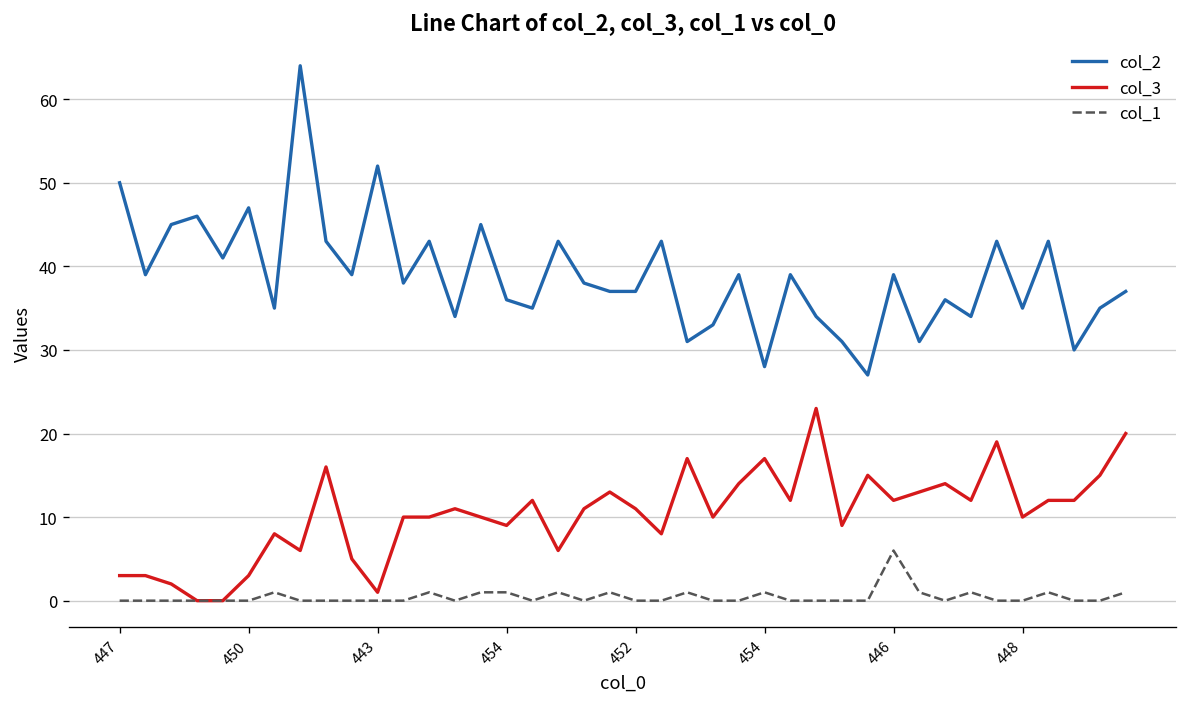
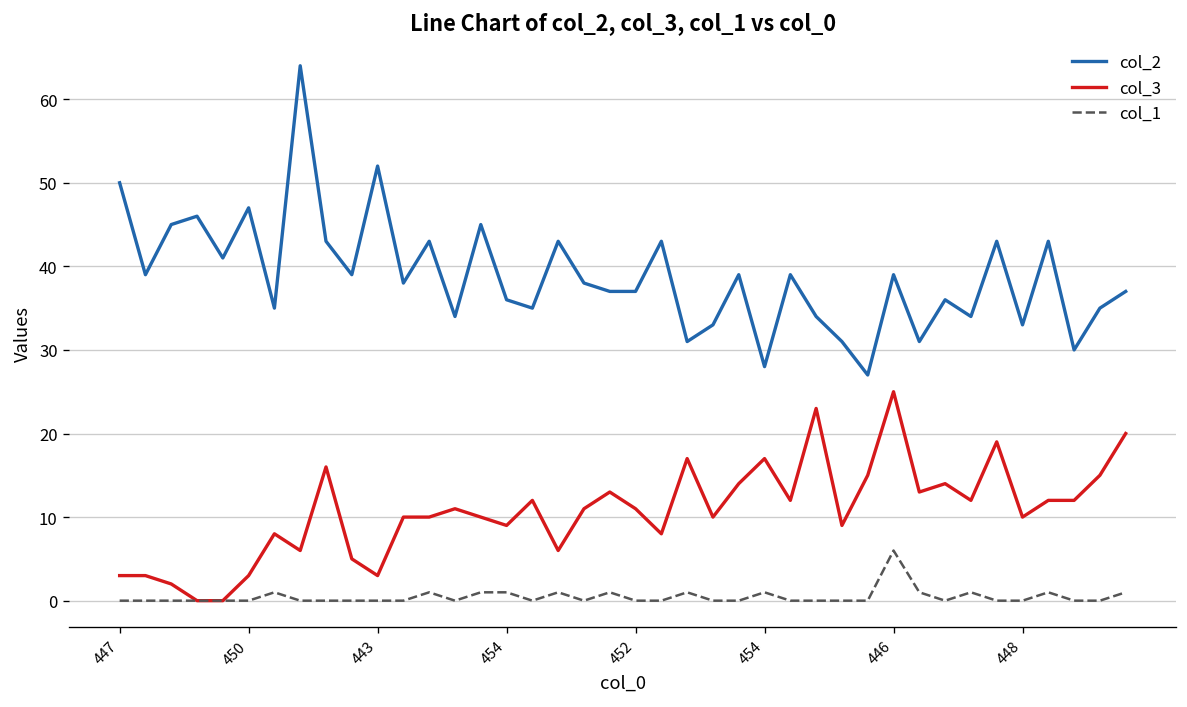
col_3, 443: 1 -> 3
col_3, 446: 12 -> 25
col_2, 448: 35 -> 33
